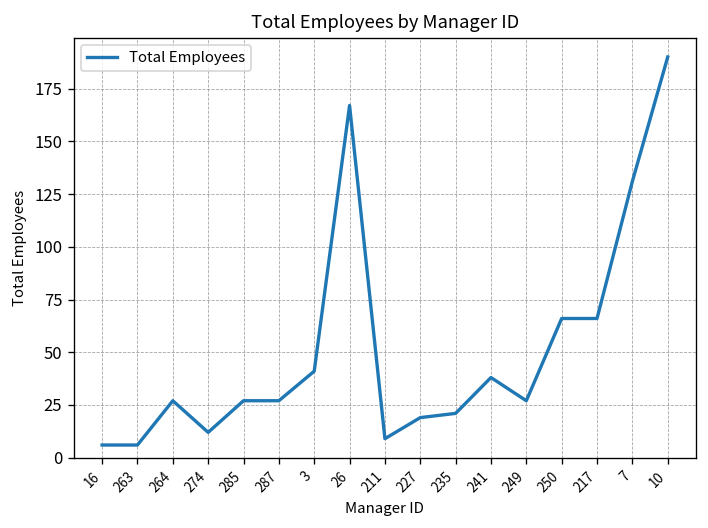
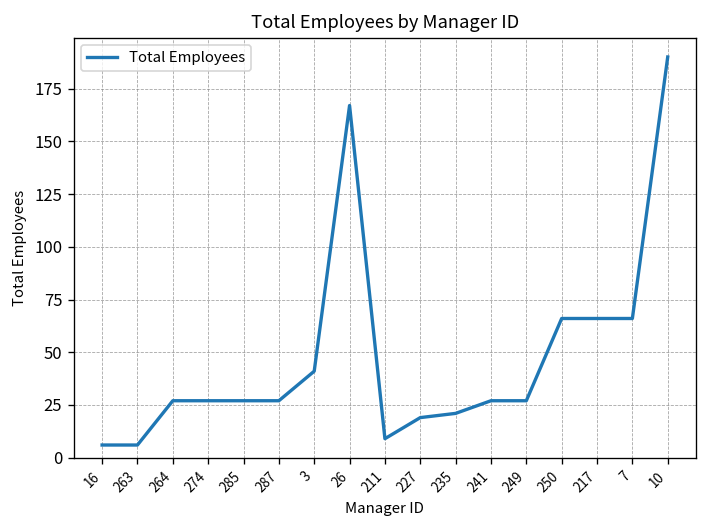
274: 12 -> 27
241: 38 -> 27
7: 131 -> 66
